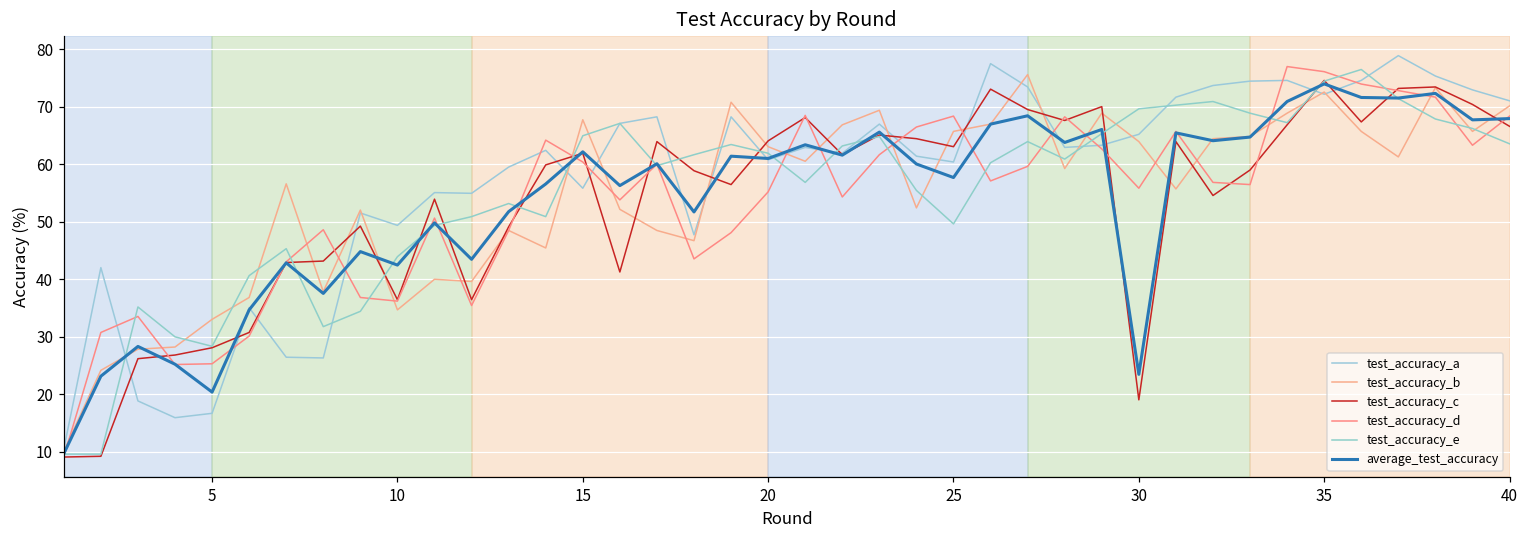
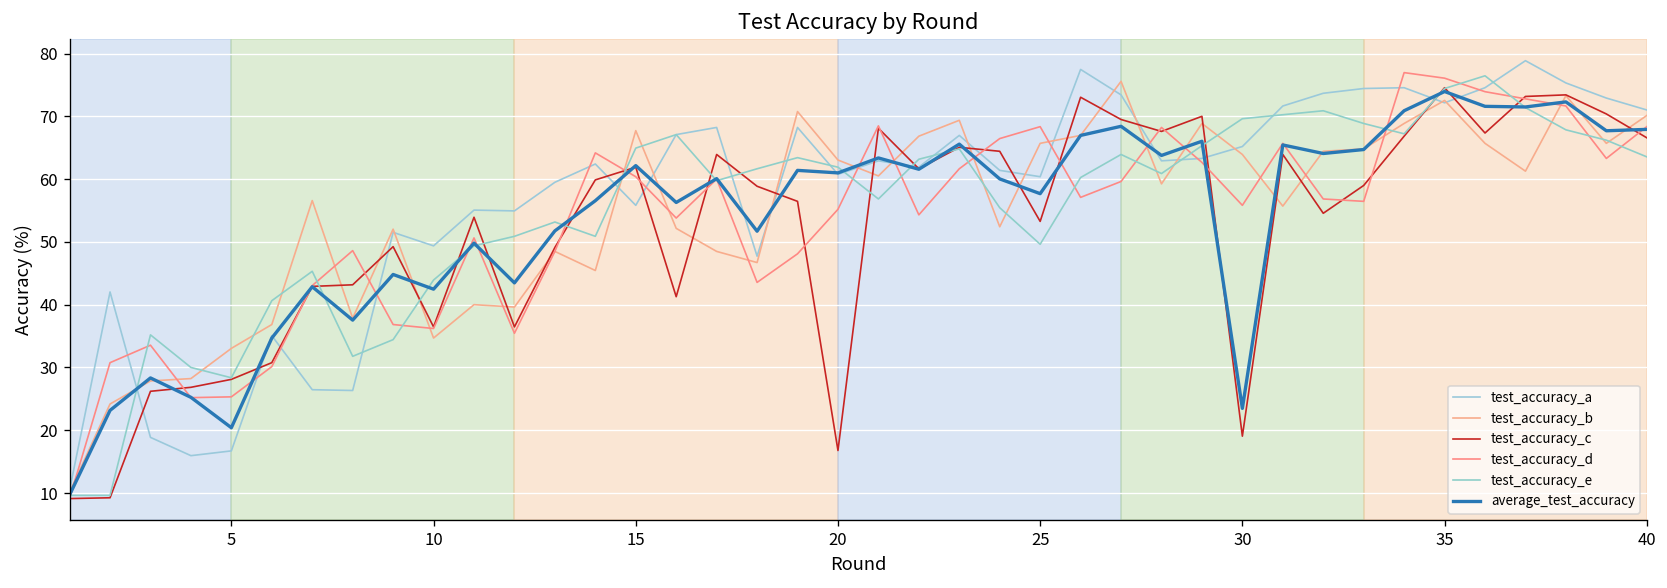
test_accuracy_c, 20: 64 -> 17
test_accuracy_c, 25: 63 -> 53
